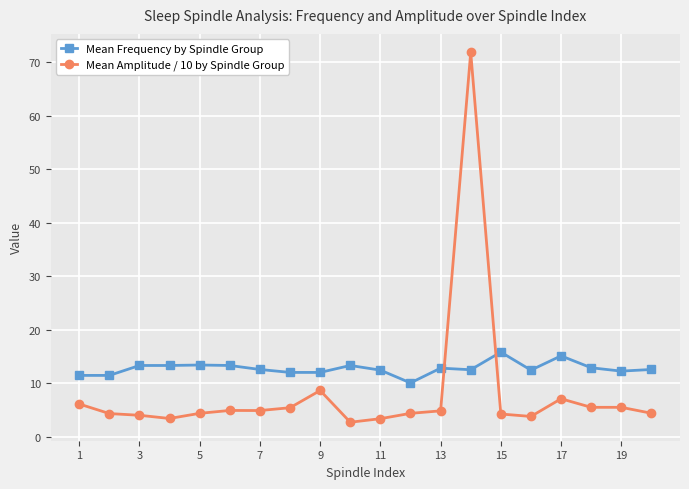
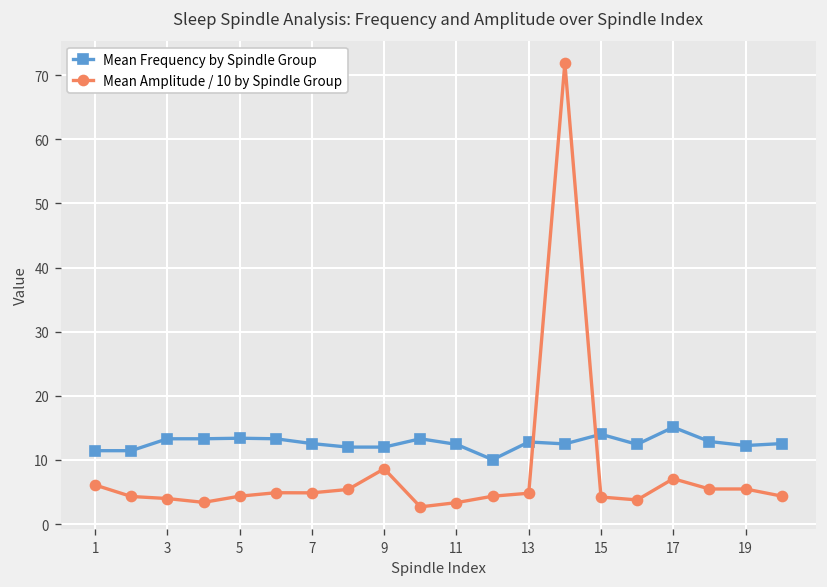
Mean Frequency by Spindle Group, 15: 16 -> 14
